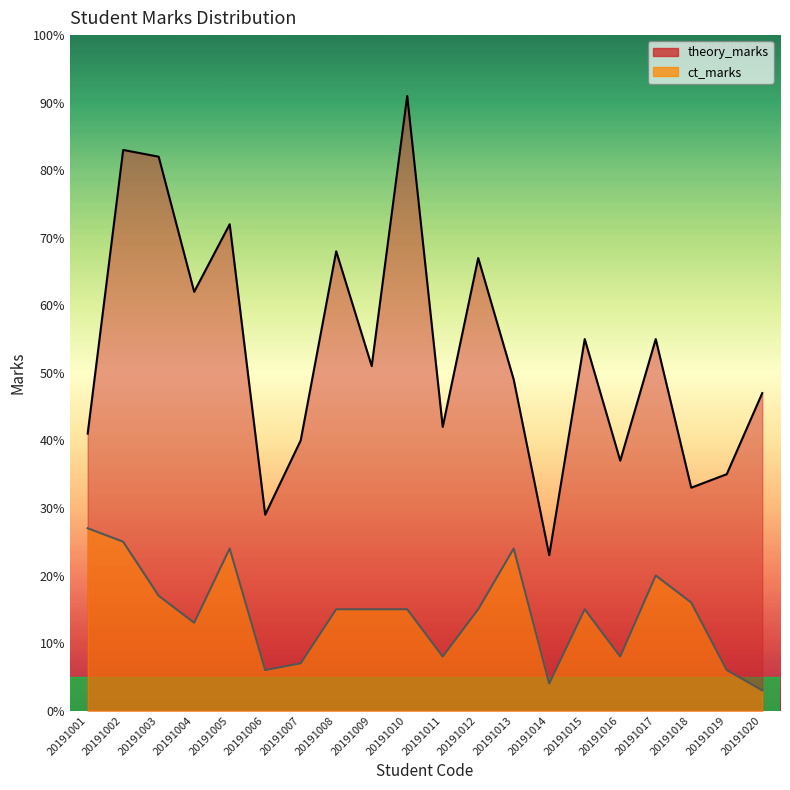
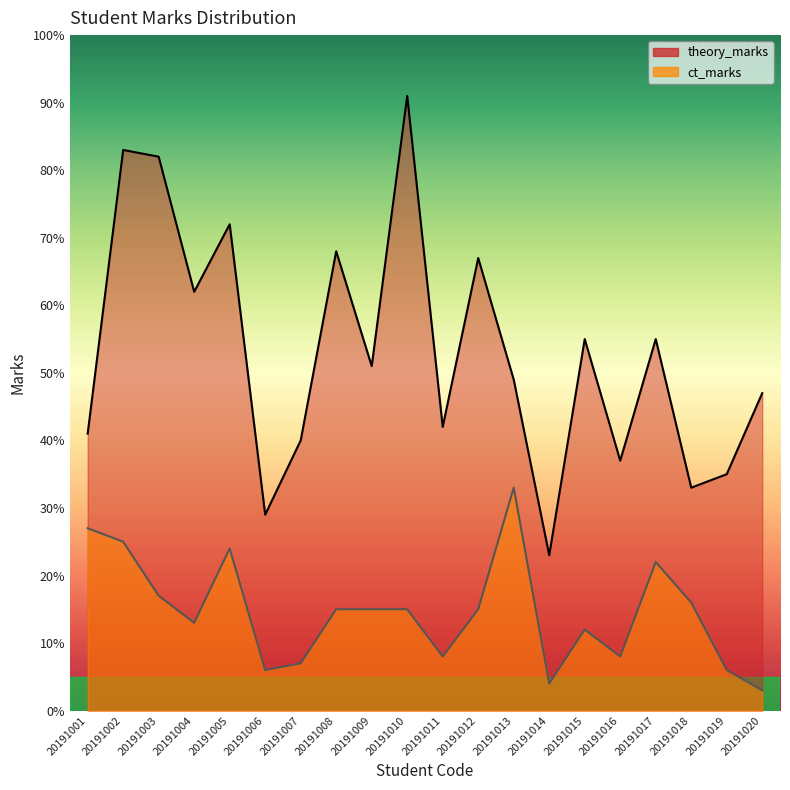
ct_marks, 20191013: 24% -> 33%
ct_marks, 20191015: 15% -> 12%
ct_marks, 20191017: 20% -> 22%
